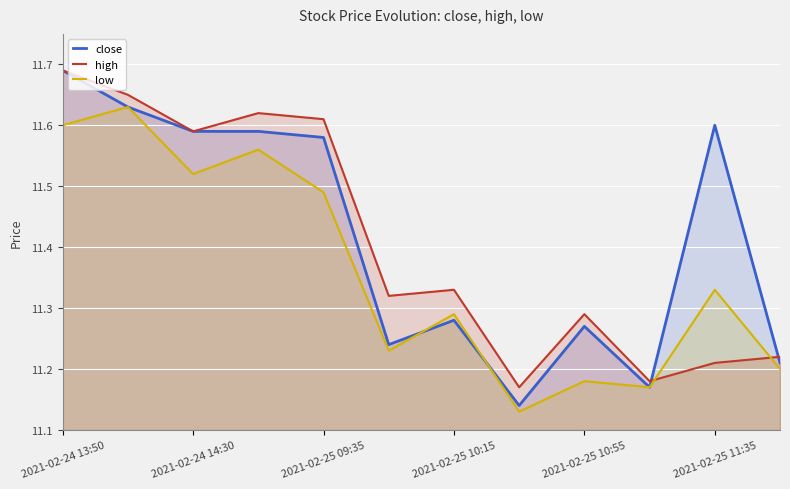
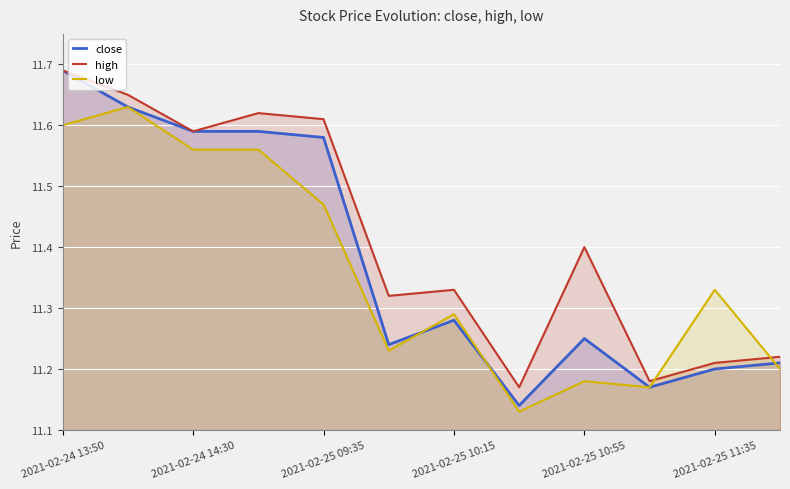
low, 2021-02-24 14:30: 11.52 -> 11.56
low, 2021-02-25 09:35: 11.49 -> 11.47
close, 2021-02-25 10:55: 11.27 -> 11.25
high, 2021-02-25 10:55: 11.29 -> 11.40
close, 2021-02-25 11:35: 11.6 -> 11.2
